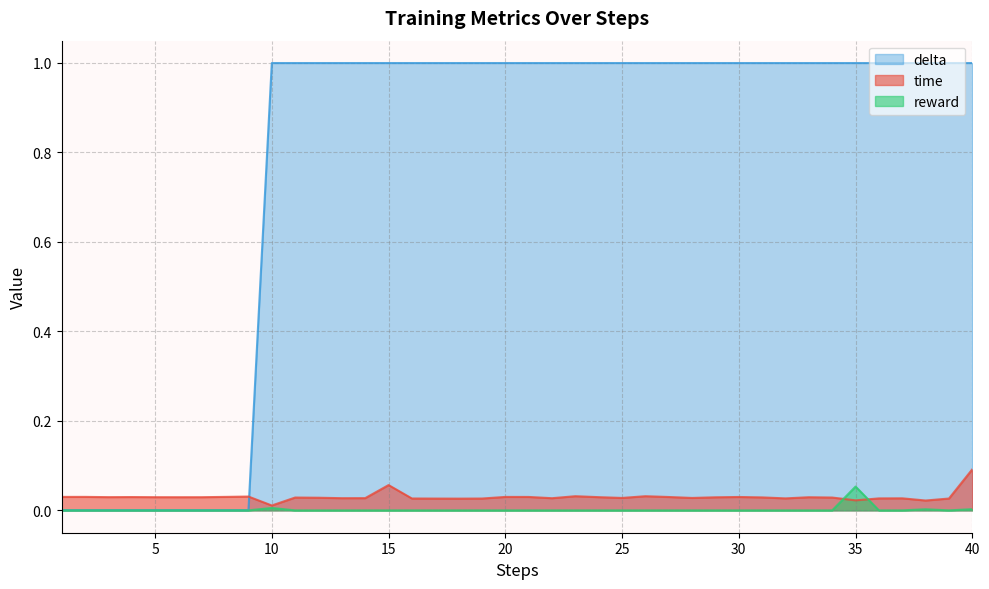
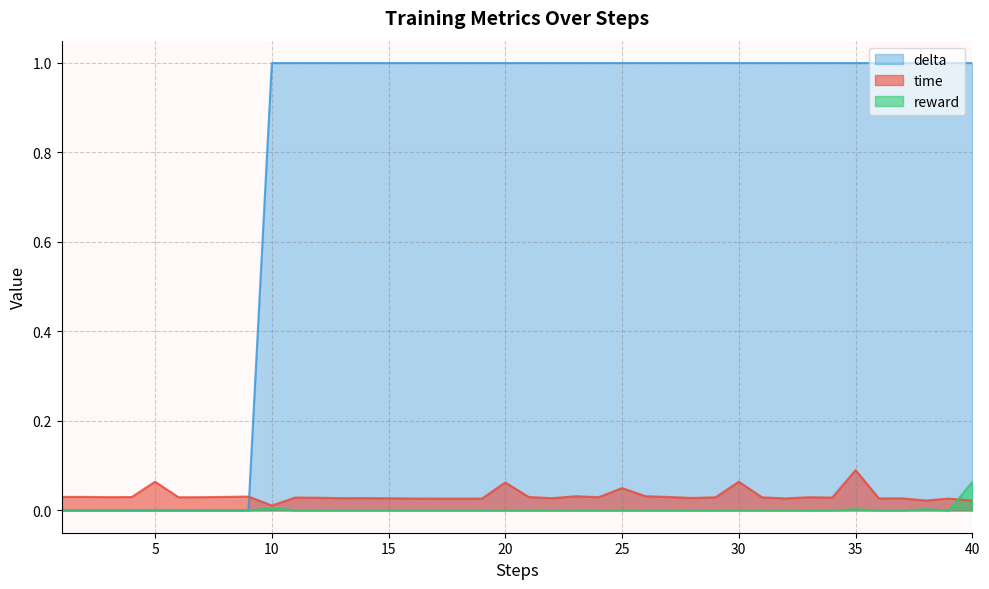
time, 5: 0.03 -> 0.06
time, 15: 0.06 -> 0.03
time, 20: 0.03 -> 0.06
time, 25: 0.03 -> 0.05
time, 30: 0.03 -> 0.06
time, 35: 0.02 -> 0.09
reward, 35: 0.05 -> 0.00
time, 40: 0.09 -> 0.02
reward, 40: 0.00 -> 0.06
